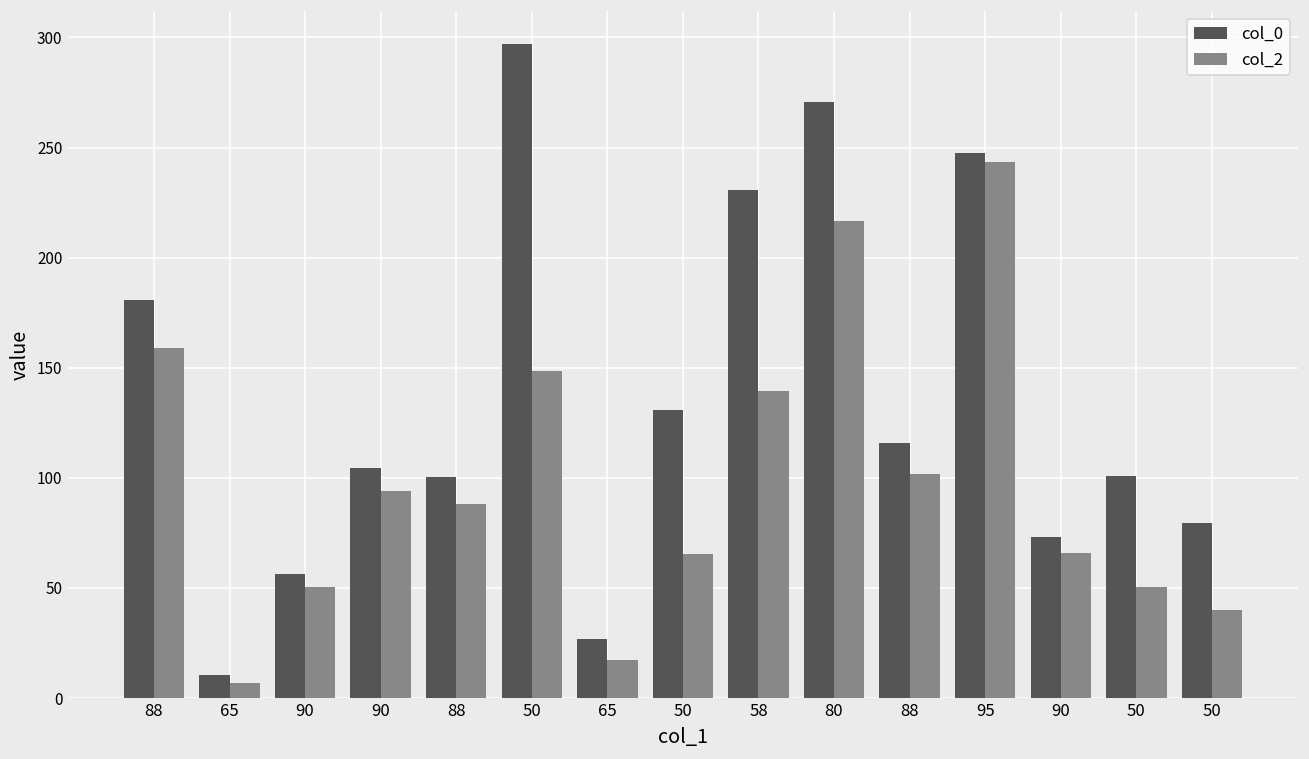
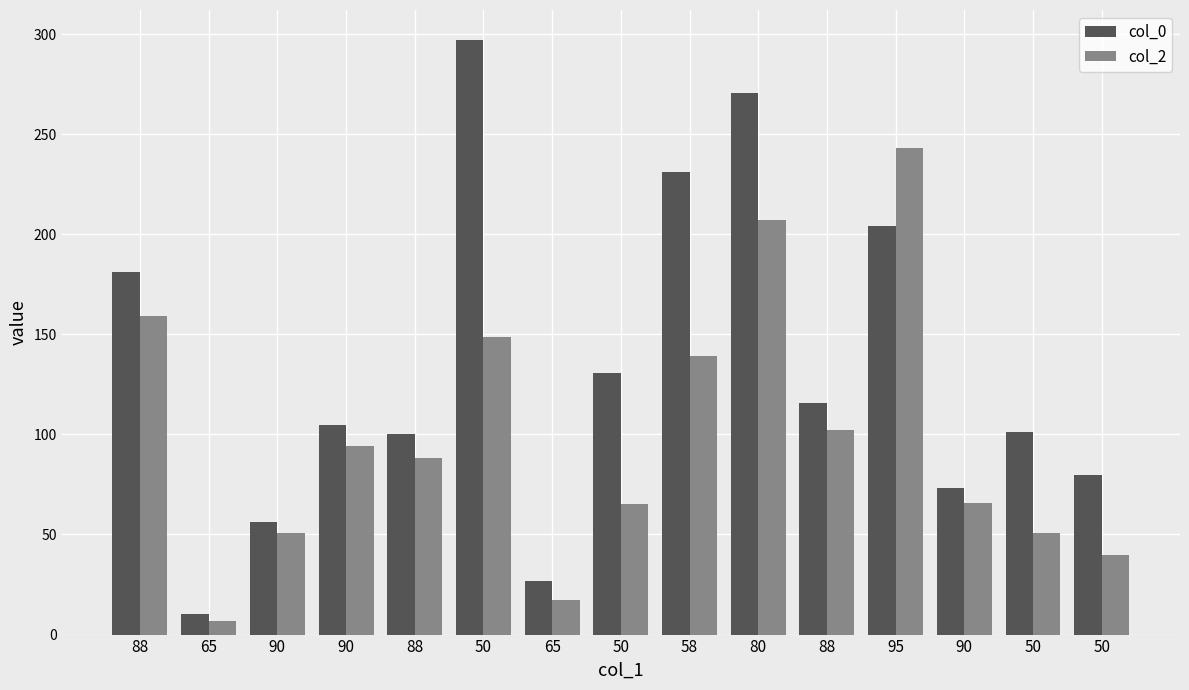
col_2, 80: 216 -> 207
col_0, 95: 247 -> 204
